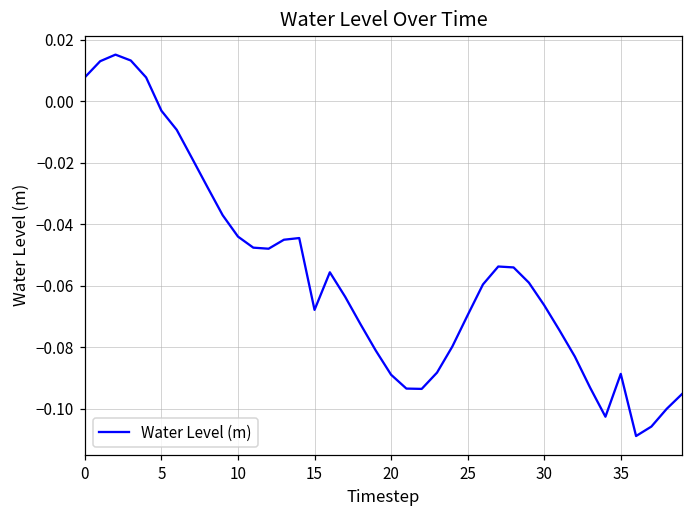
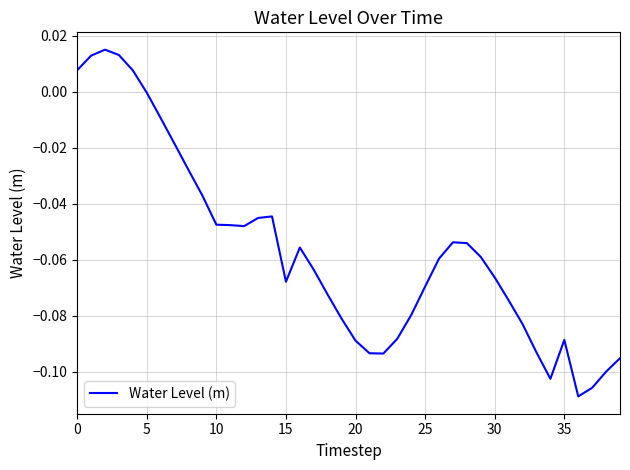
5: -0.003 -> 0.000
10: -0.044 -> -0.047
